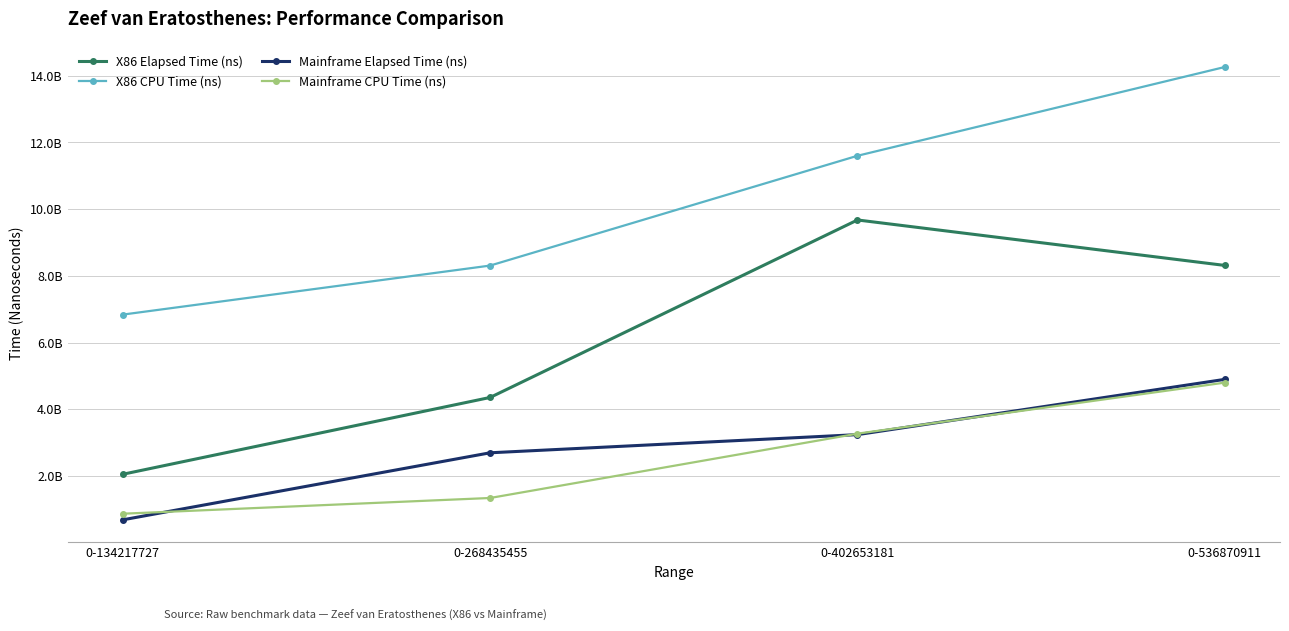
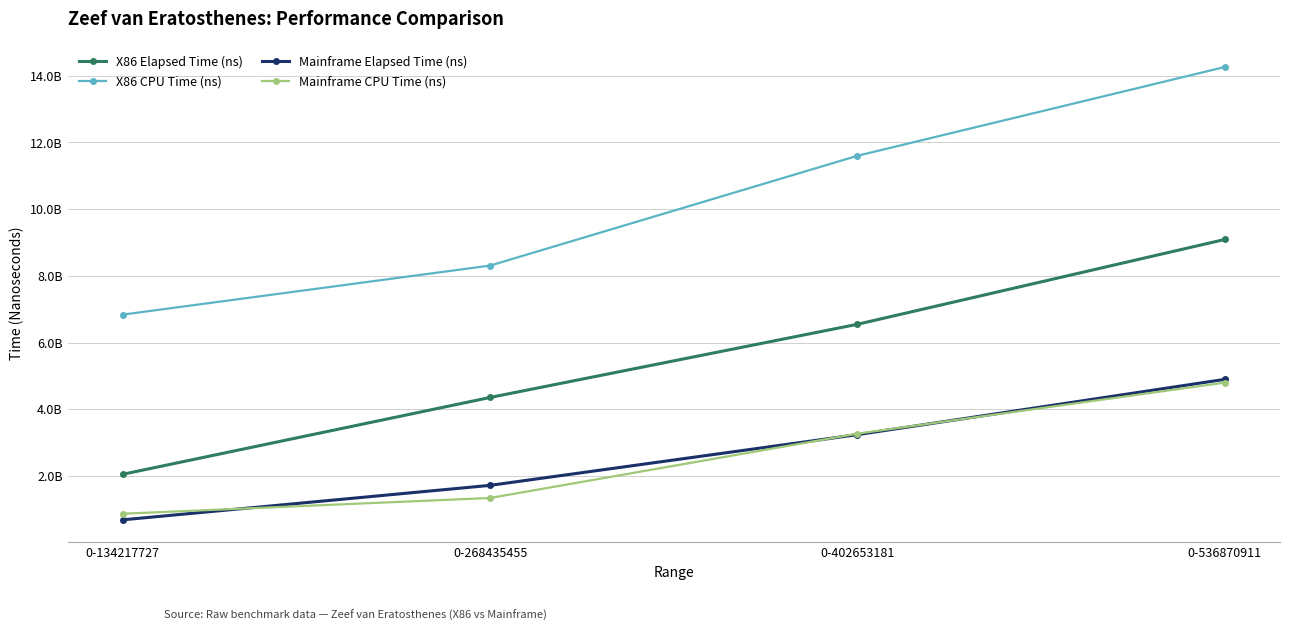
Mainframe Elapsed Time (ns), 0-268435455: 2700000000 -> 1700000000
X86 Elapsed Time (ns), 0-402653181: 9700000000 -> 6500000000
X86 Elapsed Time (ns), 0-536870911: 8300000000 -> 9100000000
